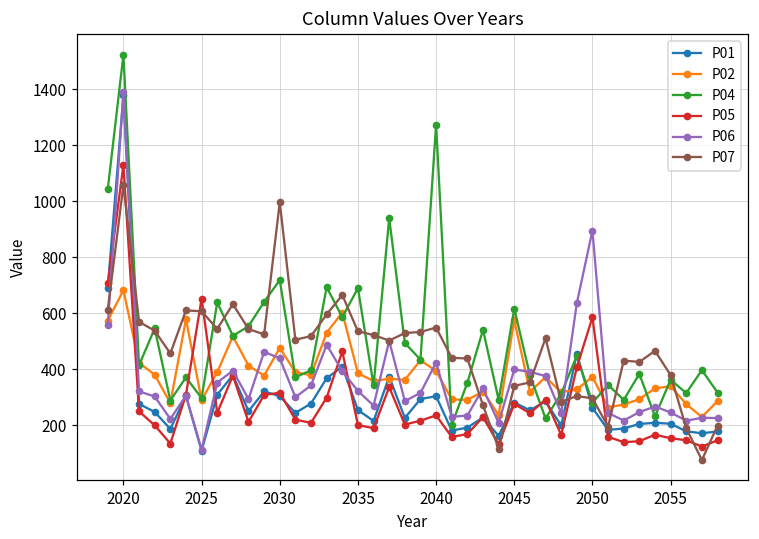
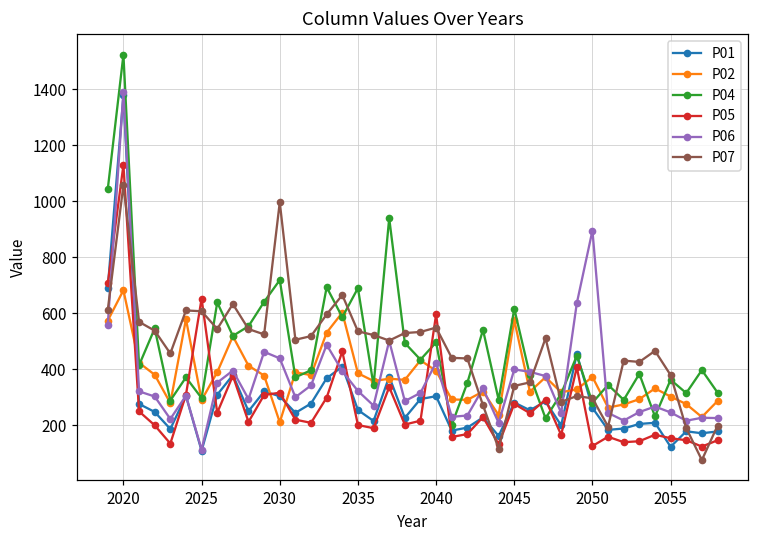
P02, 2030: 480 -> 210
P04, 2040: 1270 -> 500
P05, 2040: 240 -> 600
P05, 2050: 590 -> 130
P01, 2055: 210 -> 120
P02, 2055: 340 -> 300
